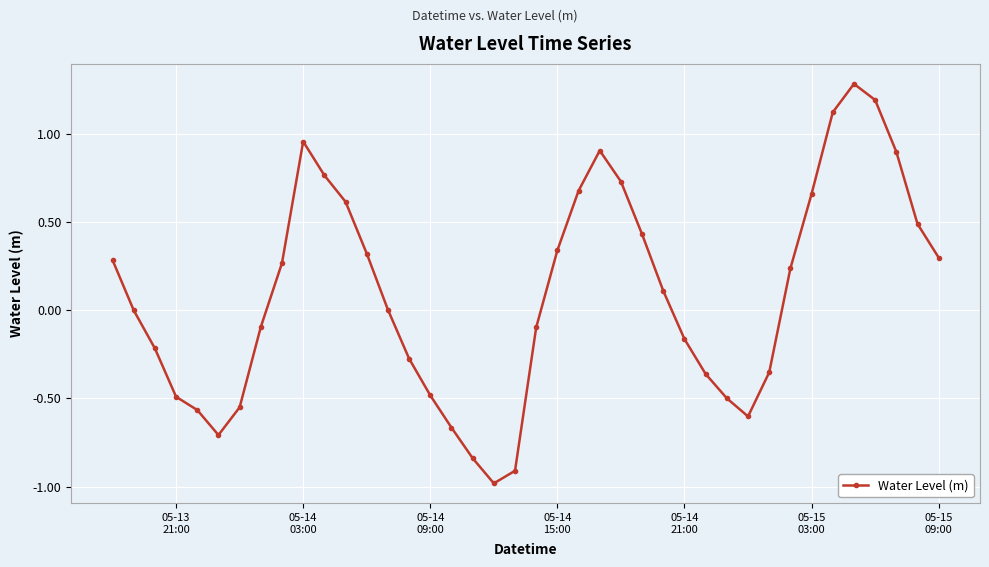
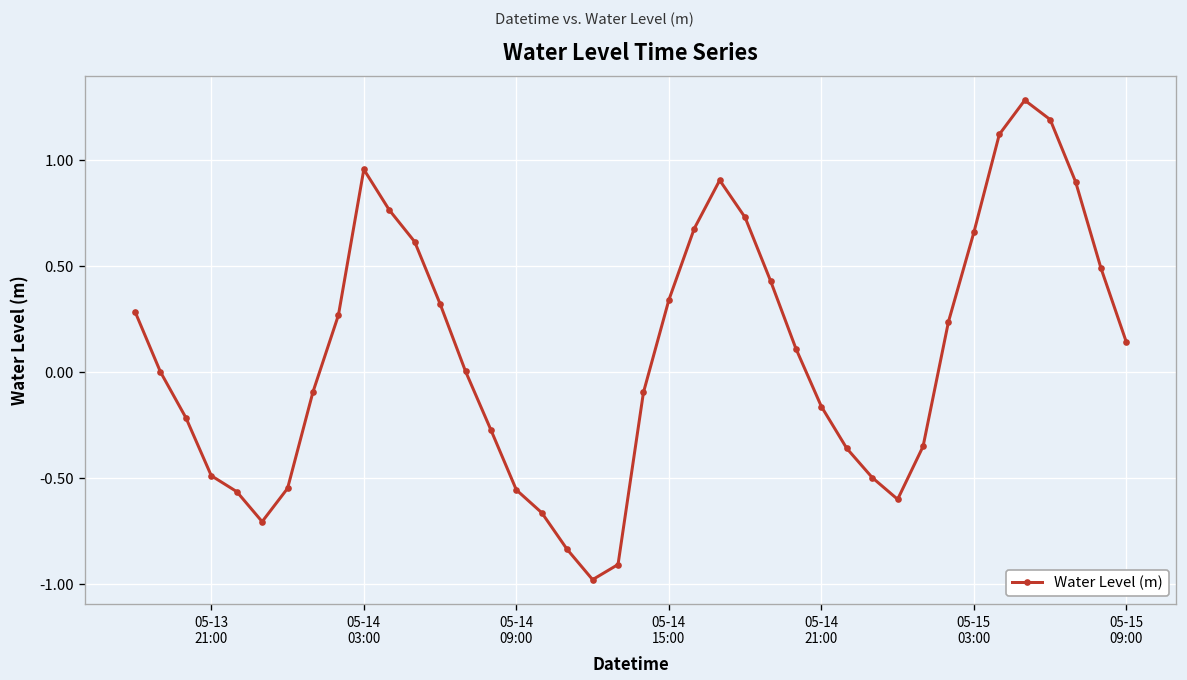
05-14 09:00: -0.48 -> -0.56
05-15 09:00: 0.30 -> 0.14
